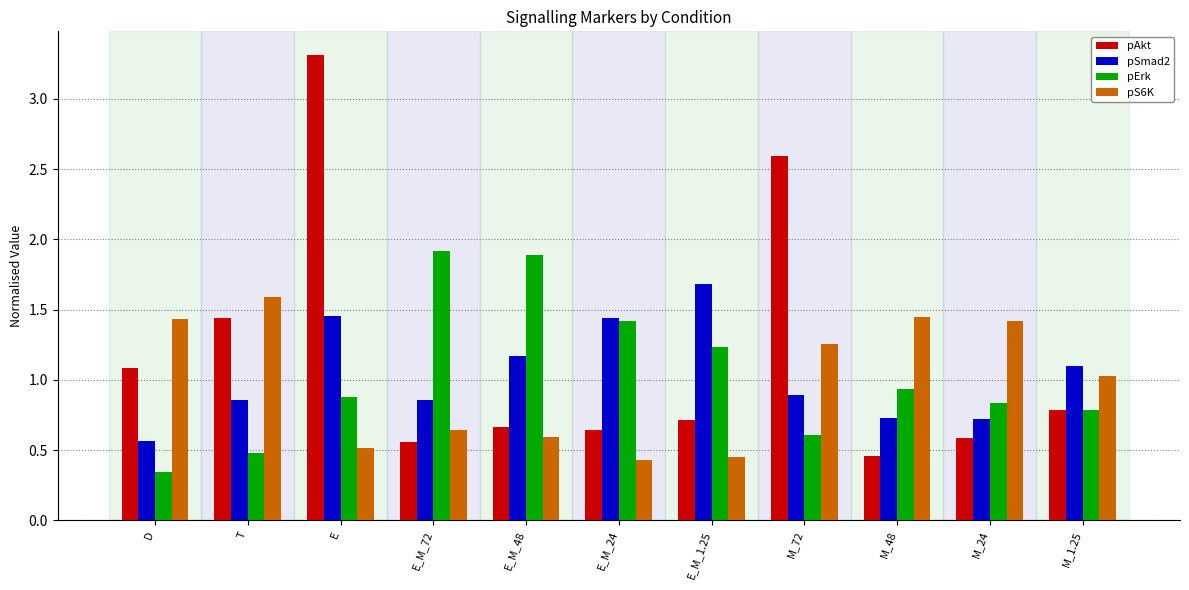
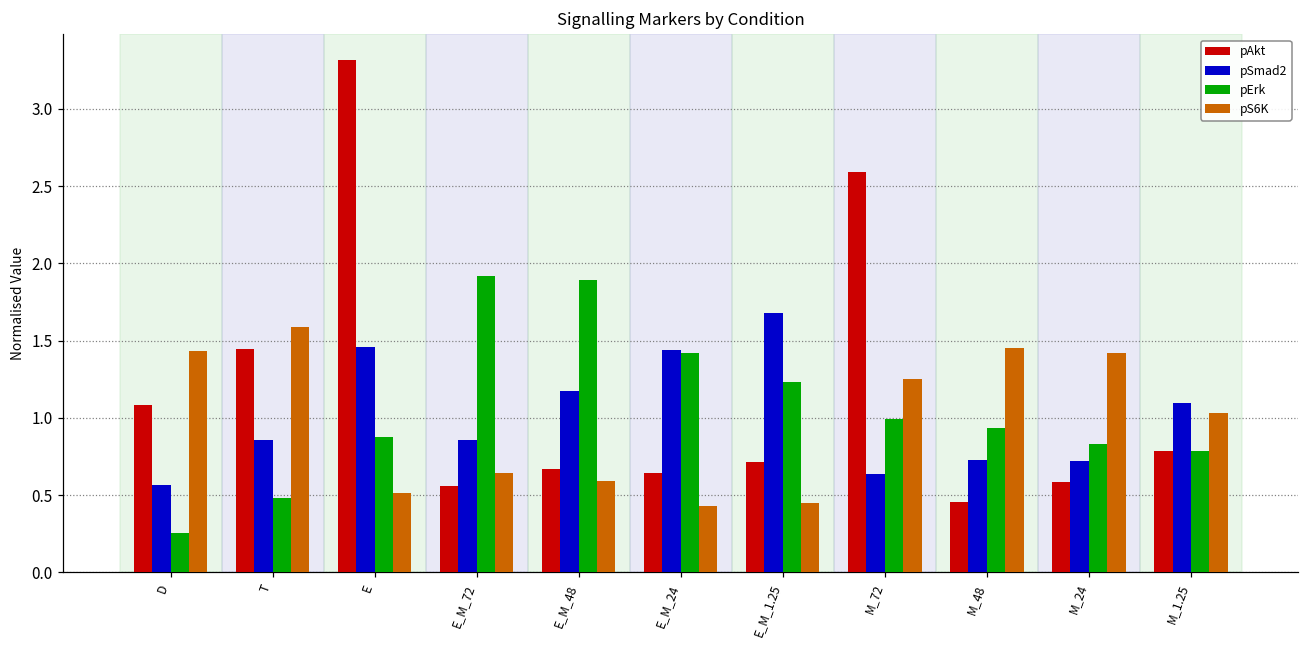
pErk, D: 0.34 -> 0.25
pSmad2, M_72: 0.89 -> 0.64
pErk, M_72: 0.61 -> 0.99
